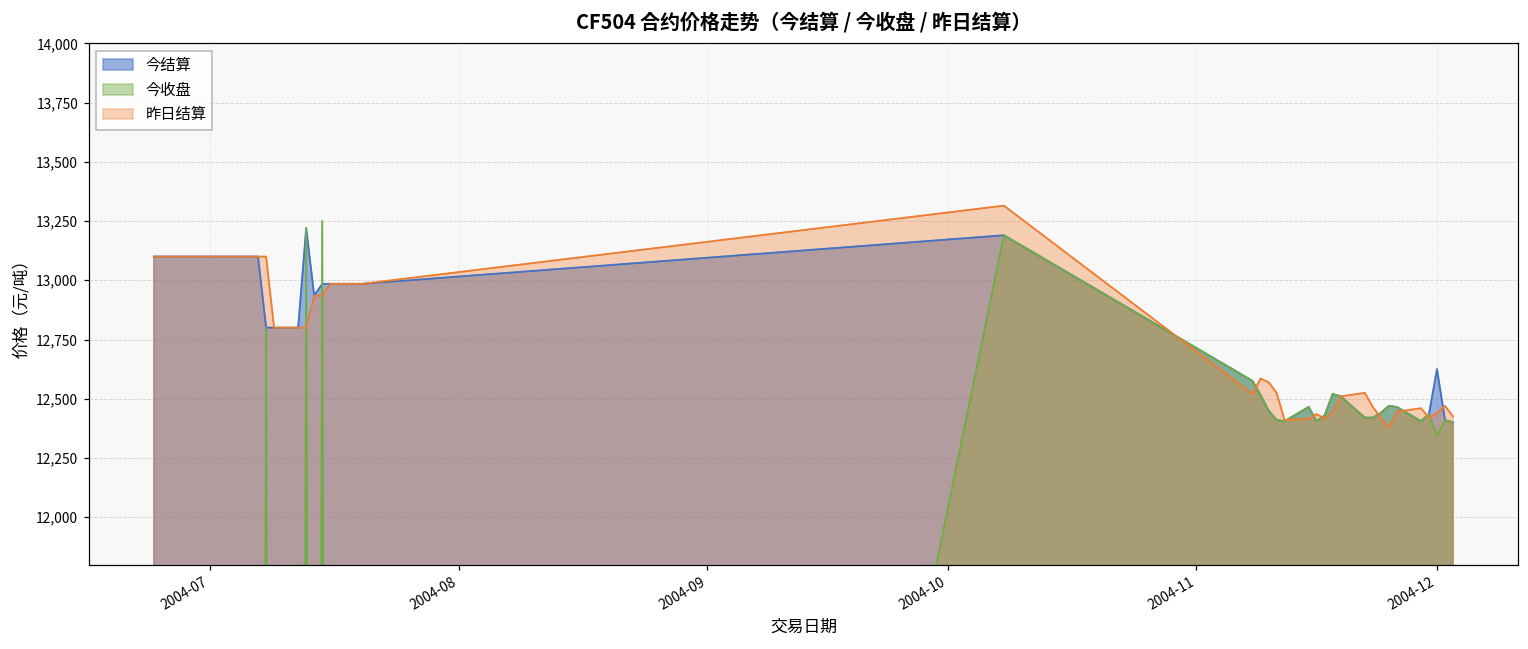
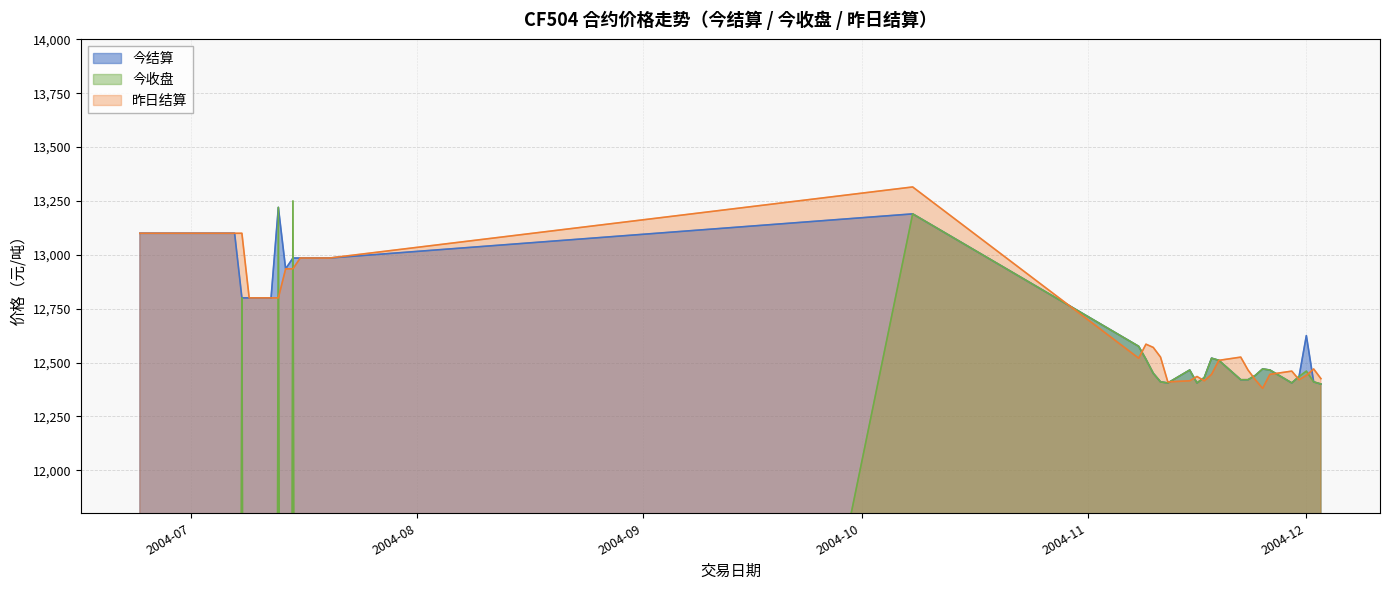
今收盘, 2004-12: 12,340 -> 12,460
